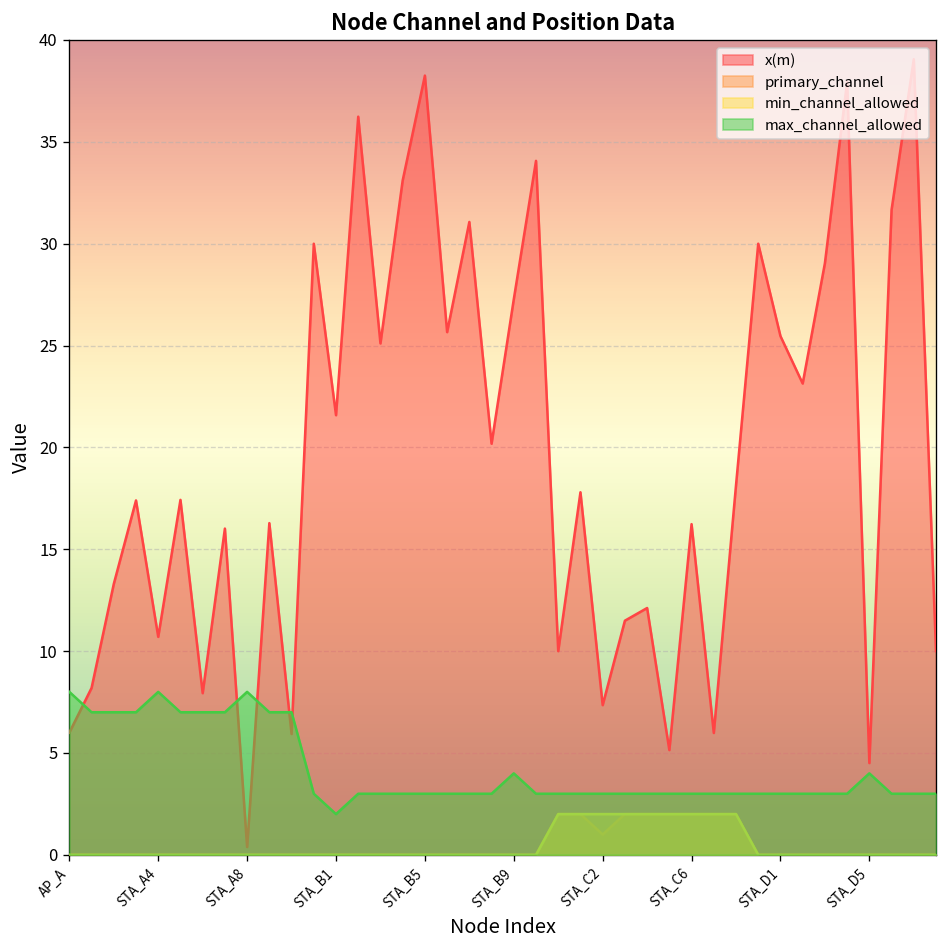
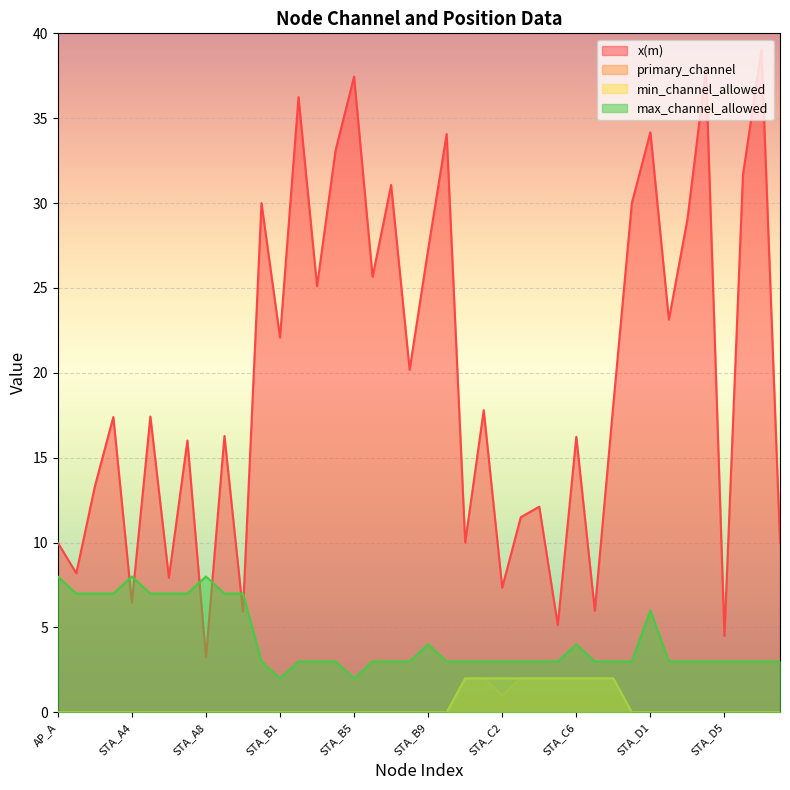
x(m), AP_A: 6 -> 10
x(m), STA_A4: 10.7 -> 6.5
x(m), STA_A8: 0.4 -> 3.2
x(m), STA_B1: 21.6 -> 22.1
x(m), STA_B5: 38.3 -> 37.4
max_channel_allowed, STA_B5: 3 -> 2
max_channel_allowed, STA_C6: 3 -> 4
x(m), STA_D1: 25.5 -> 34.2
max_channel_allowed, STA_D1: 3 -> 6
max_channel_allowed, STA_D5: 4 -> 3
